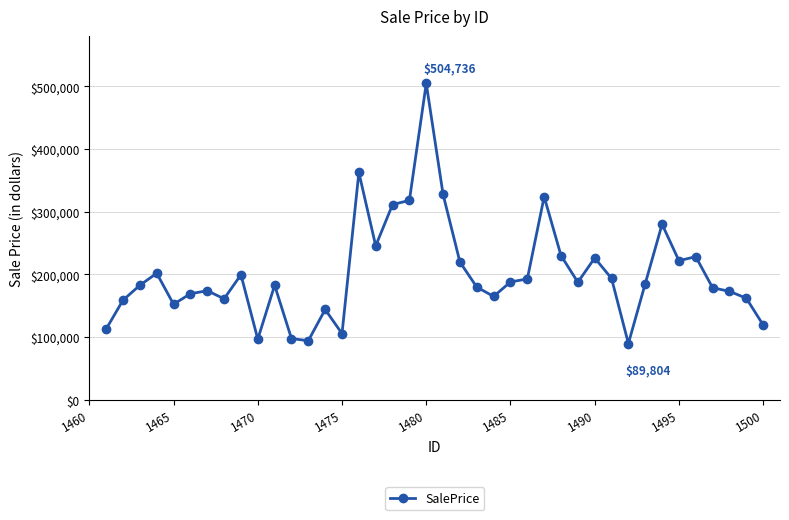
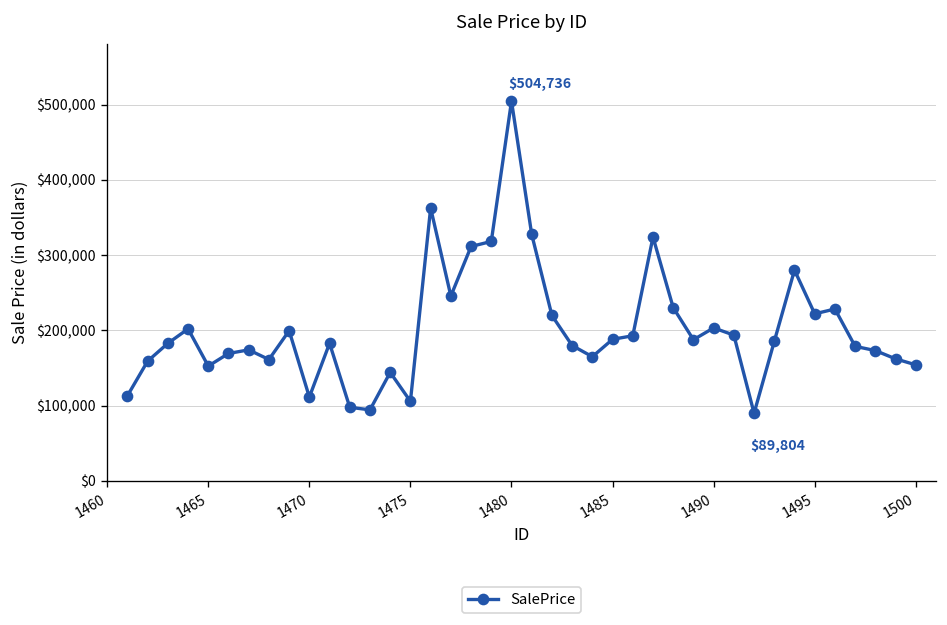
1470: $100,000 -> $110,000
1490: $230,000 -> $200,000
1500: $120,000 -> $150,000
